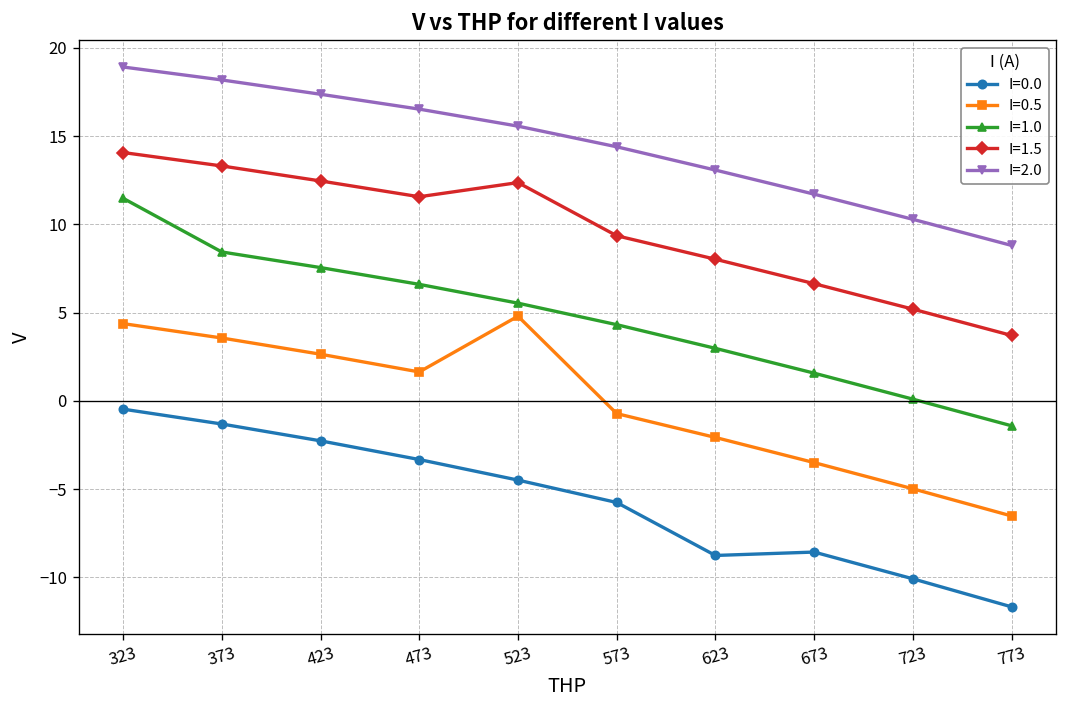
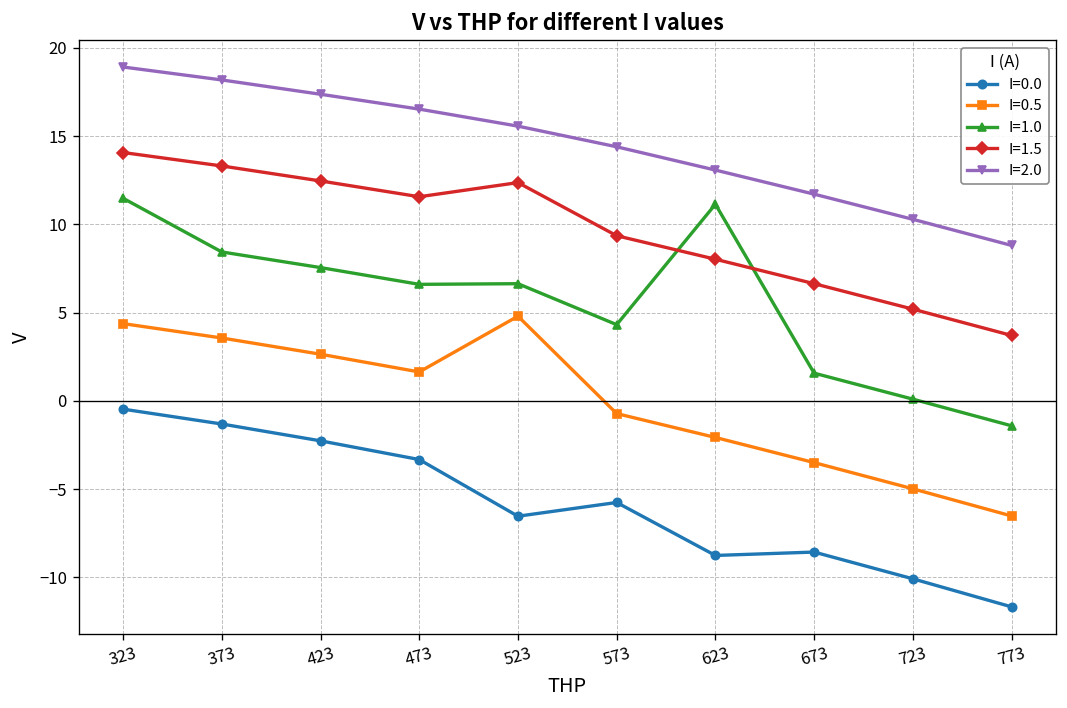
I=0.0, 523: -4.5 -> -6.5
I=1.0, 523: 5.5 -> 6.6
I=1.0, 623: 3.0 -> 11.1
